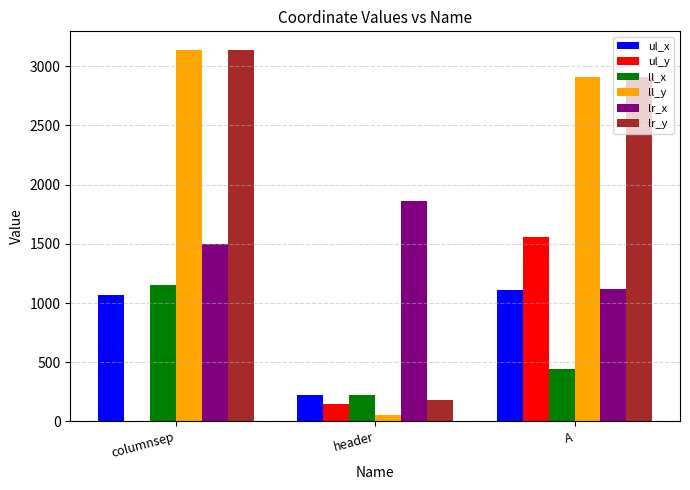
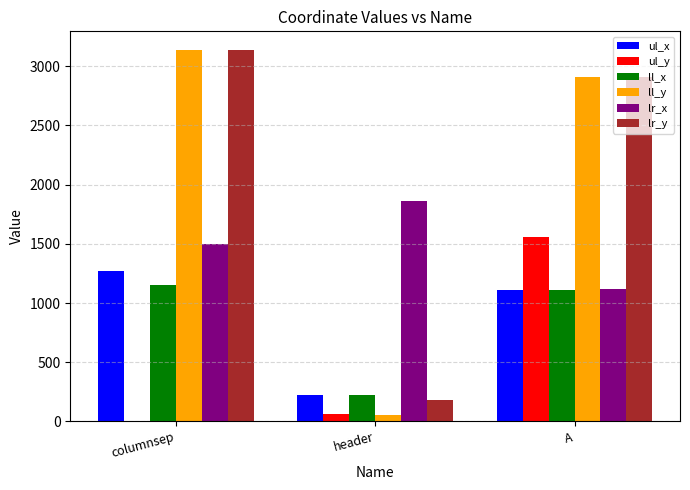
ul_x, columnsep: 1070 -> 1270
ul_y, header: 150 -> 60
ll_x, A: 440 -> 1110
